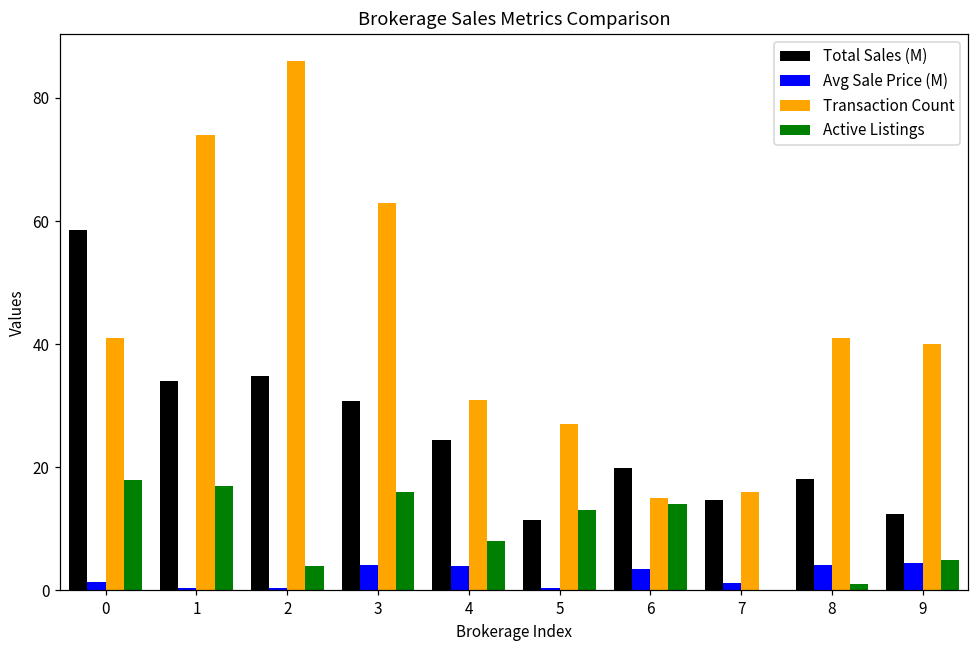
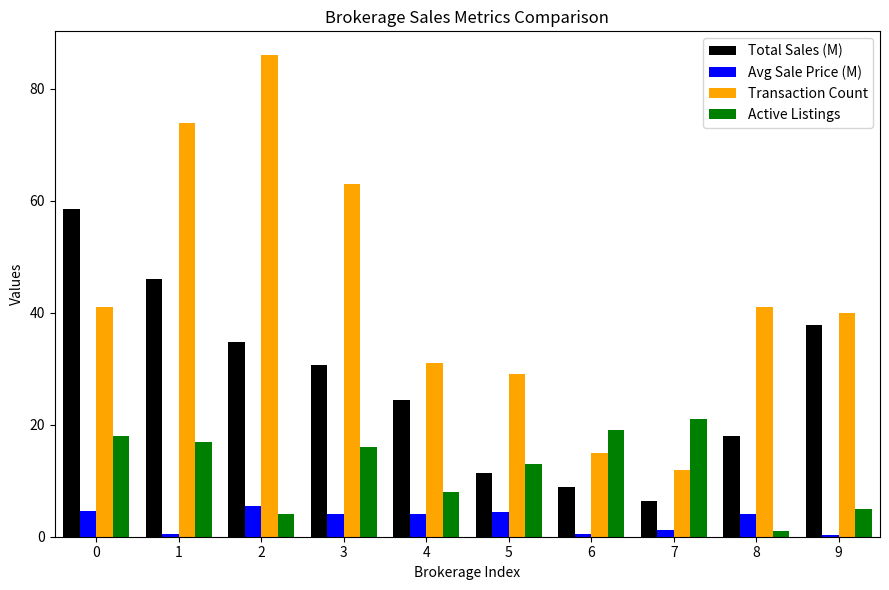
Avg Sale Price (M), 0: 1 -> 5
Total Sales (M), 1: 34 -> 46
Avg Sale Price (M), 2: 0 -> 6
Avg Sale Price (M), 5: 0 -> 4
Transaction Count, 5: 27 -> 29
Total Sales (M), 6: 20 -> 9
Avg Sale Price (M), 6: 4 -> 1
Active Listings, 6: 14 -> 19
Total Sales (M), 7: 15 -> 6
Transaction Count, 7: 16 -> 12
Active Listings, 7: 0 -> 21
Total Sales (M), 9: 12 -> 38
Avg Sale Price (M), 9: 4 -> 0
